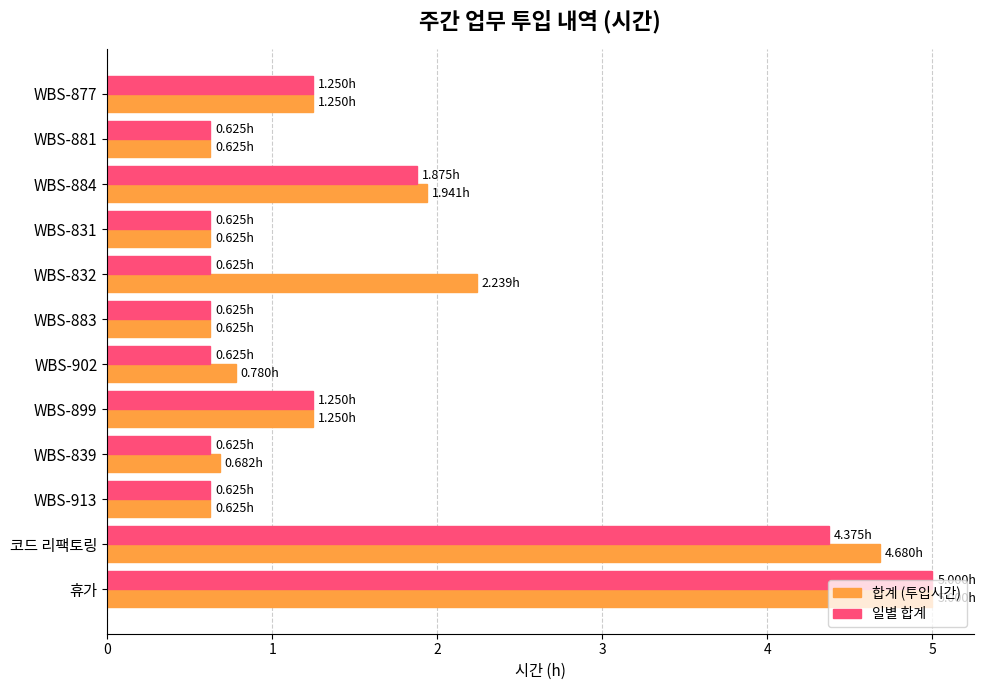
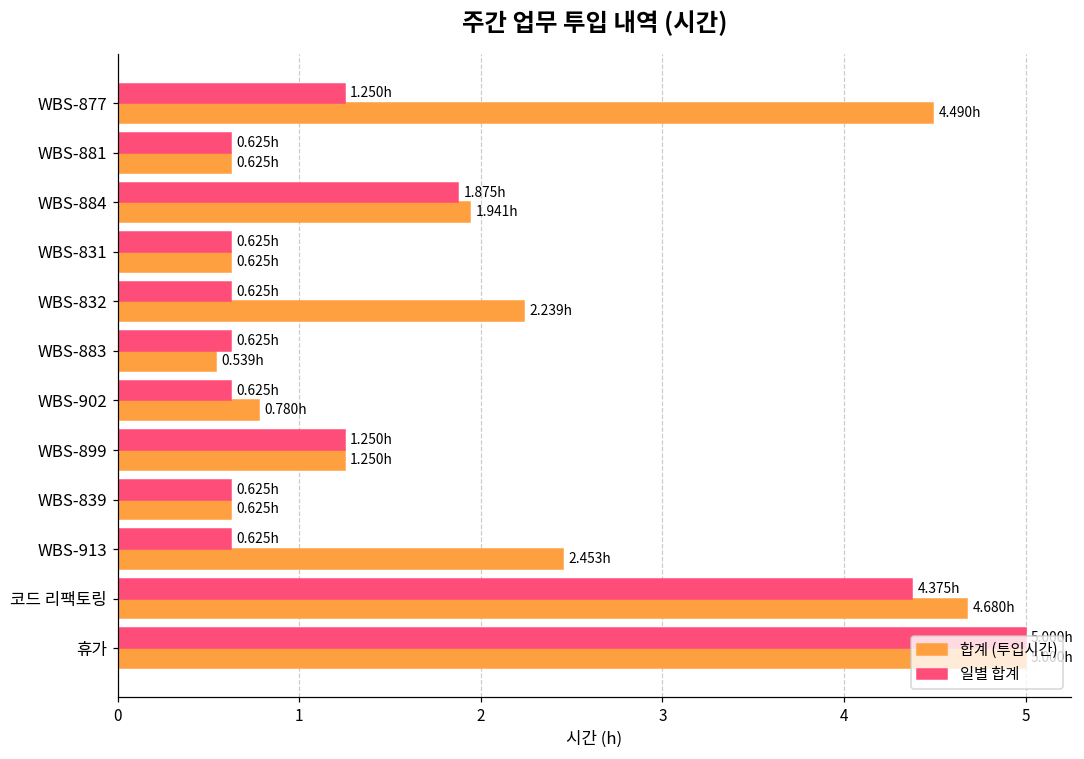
합계 (투입시간), WBS-877: 1.250h -> 4.490h
합계 (투입시간), WBS-883: 0.625h -> 0.539h
합계 (투입시간), WBS-839: 0.682h -> 0.625h
합계 (투입시간), WBS-913: 0.625h -> 2.453h
